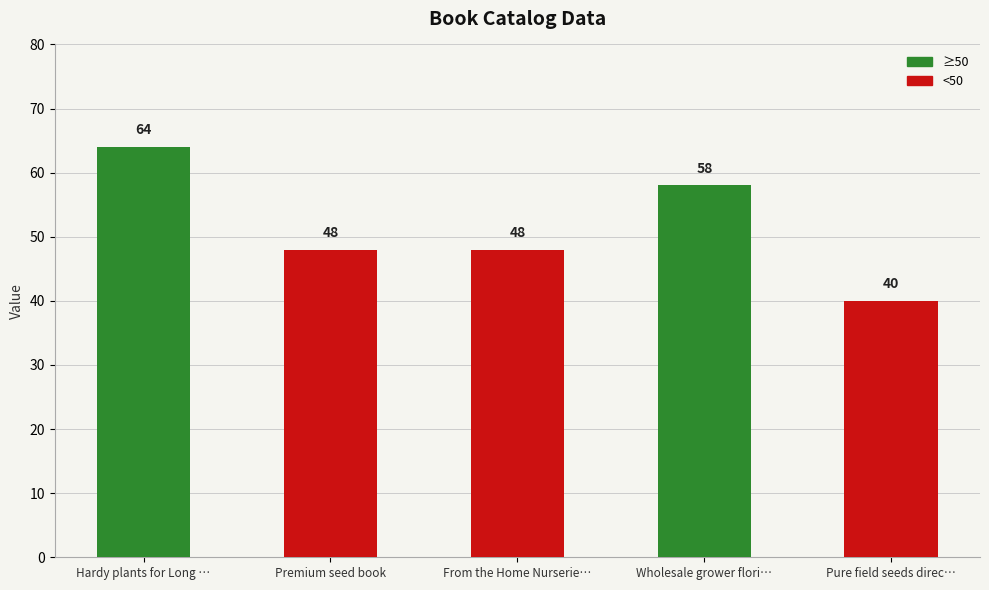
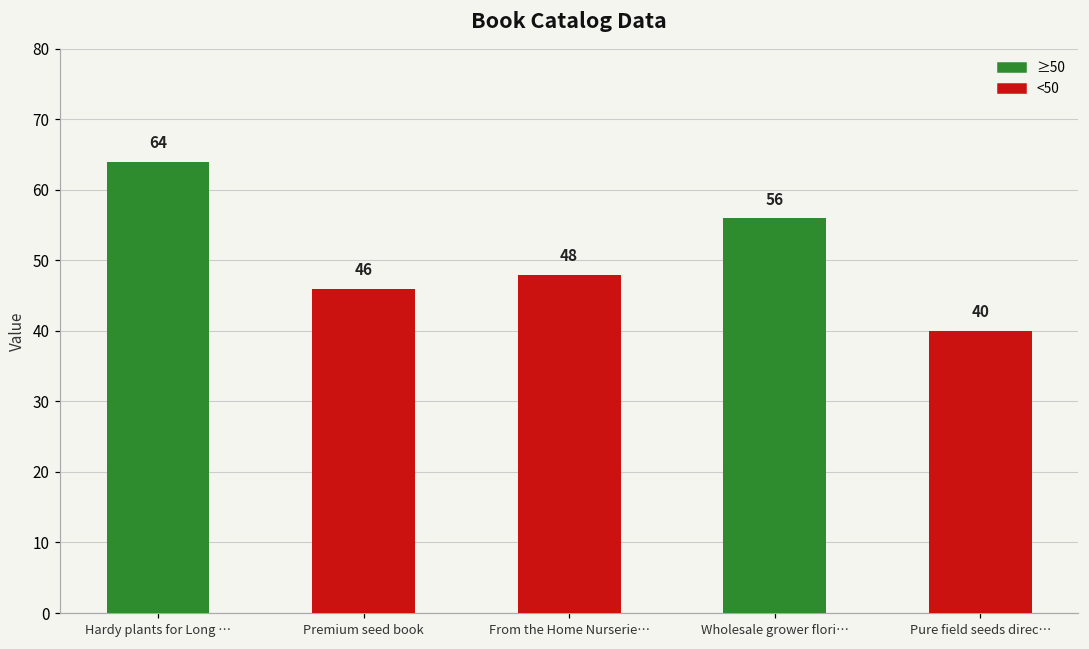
Premium seed book: 48 -> 46
Wholesale grower flori…: 58 -> 56
